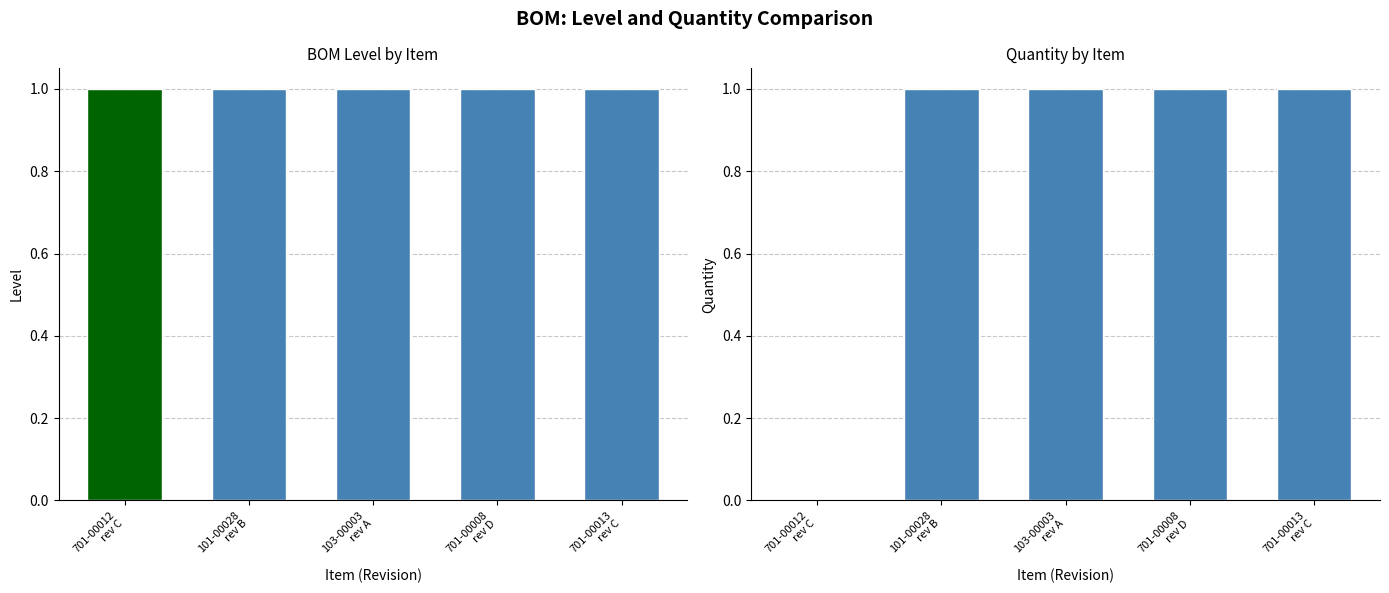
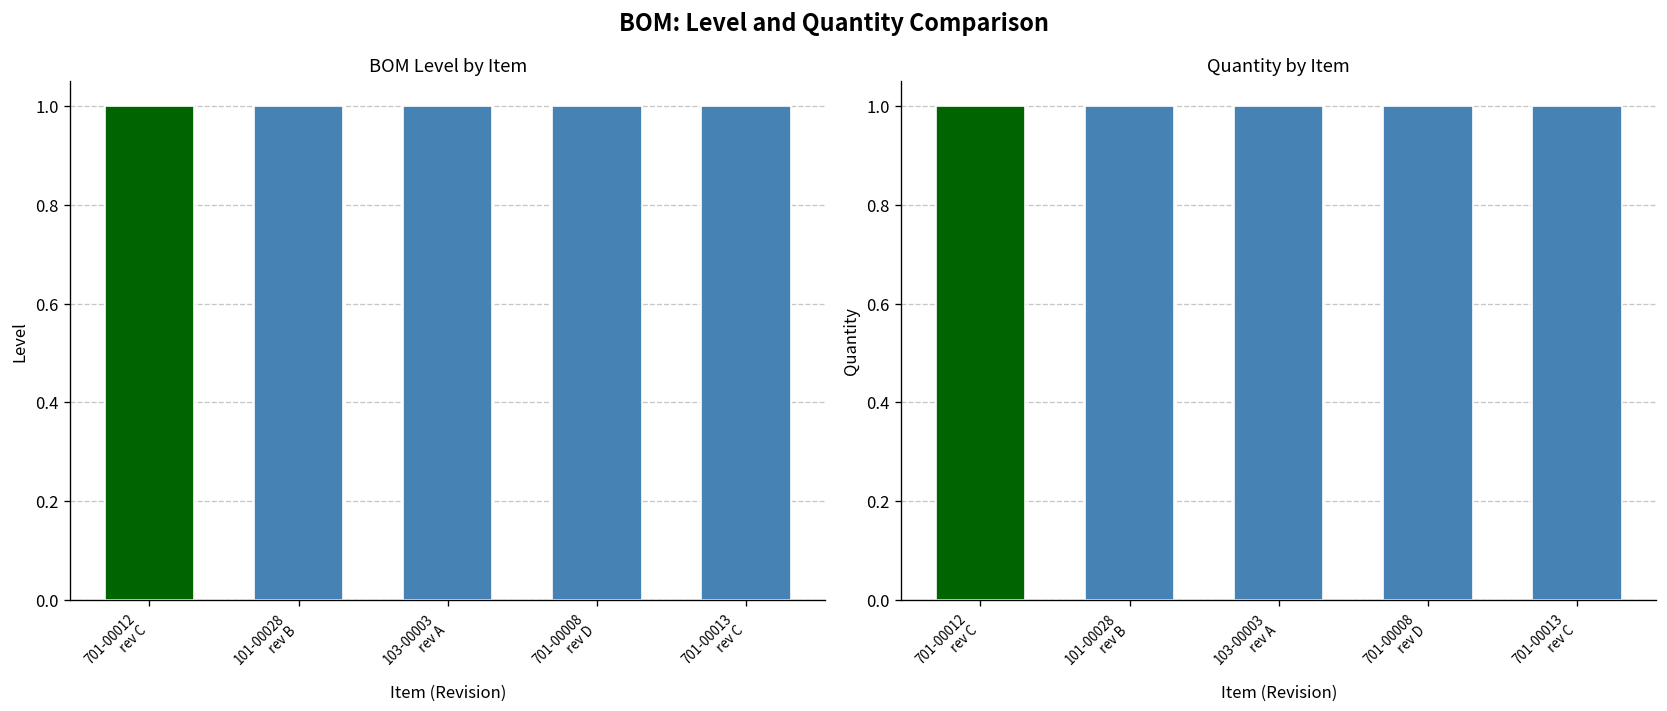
Quantity by Item, 701-00012 rev C: 0 -> 1
